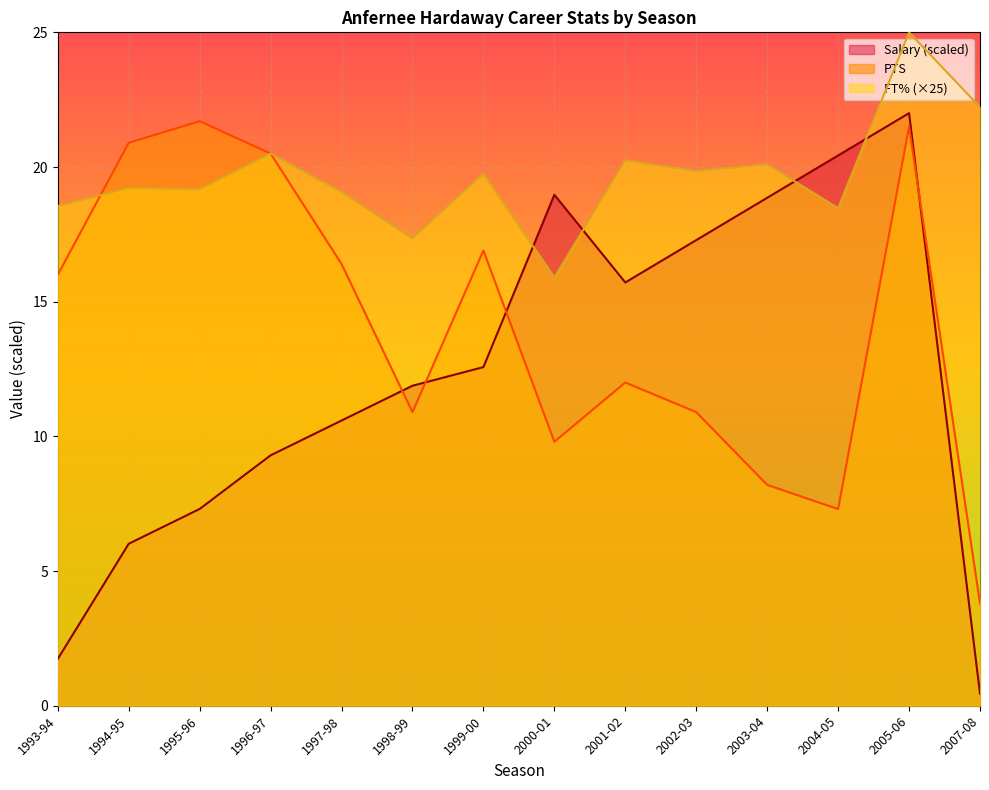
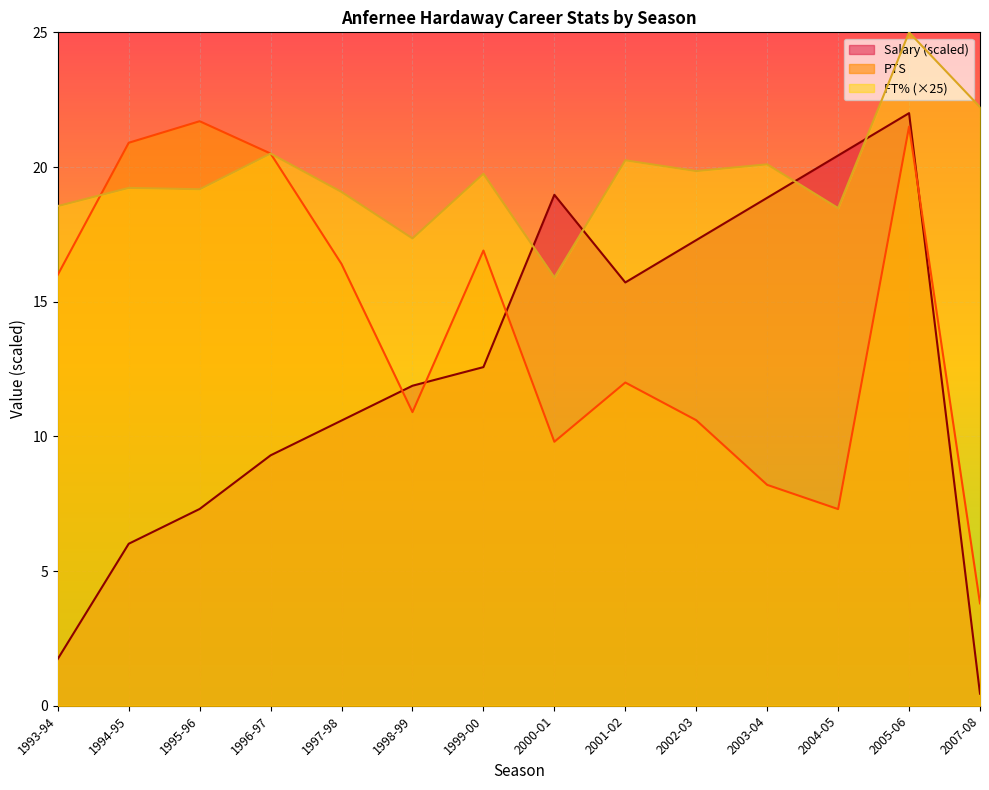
PTS, 2002-03: 10.9 -> 10.6
